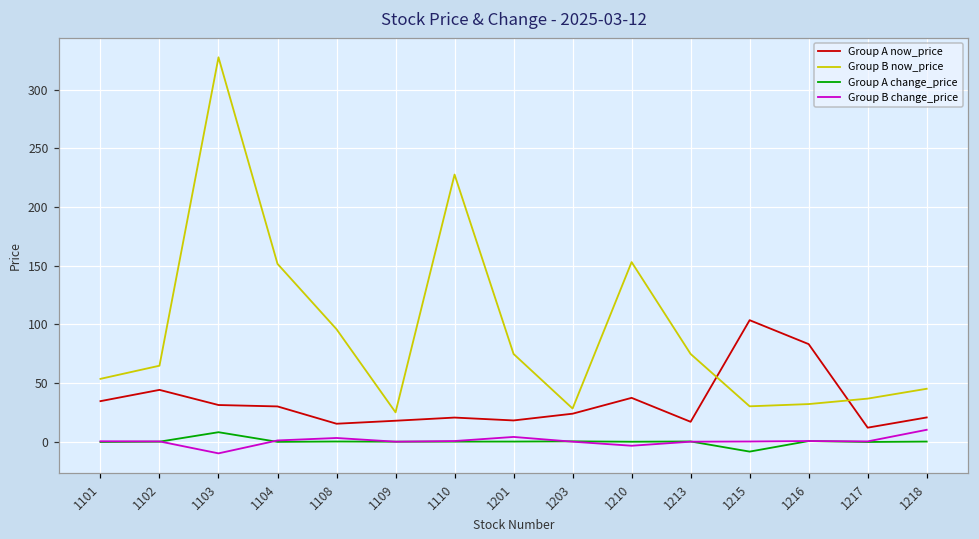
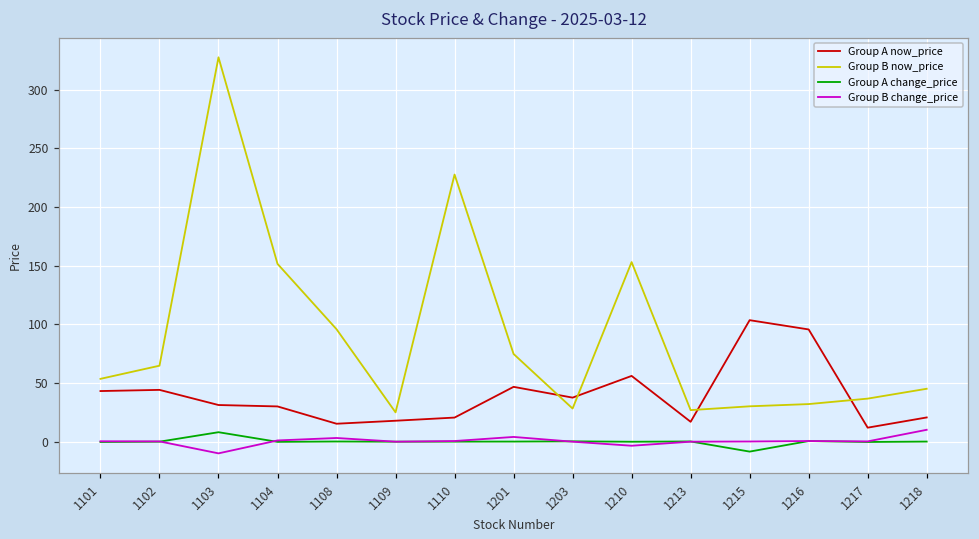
Group A now_price, 1101: 35 -> 43
Group A now_price, 1201: 18 -> 47
Group A now_price, 1203: 24 -> 38
Group A now_price, 1210: 37 -> 56
Group B now_price, 1213: 75 -> 27
Group A now_price, 1216: 83 -> 96
